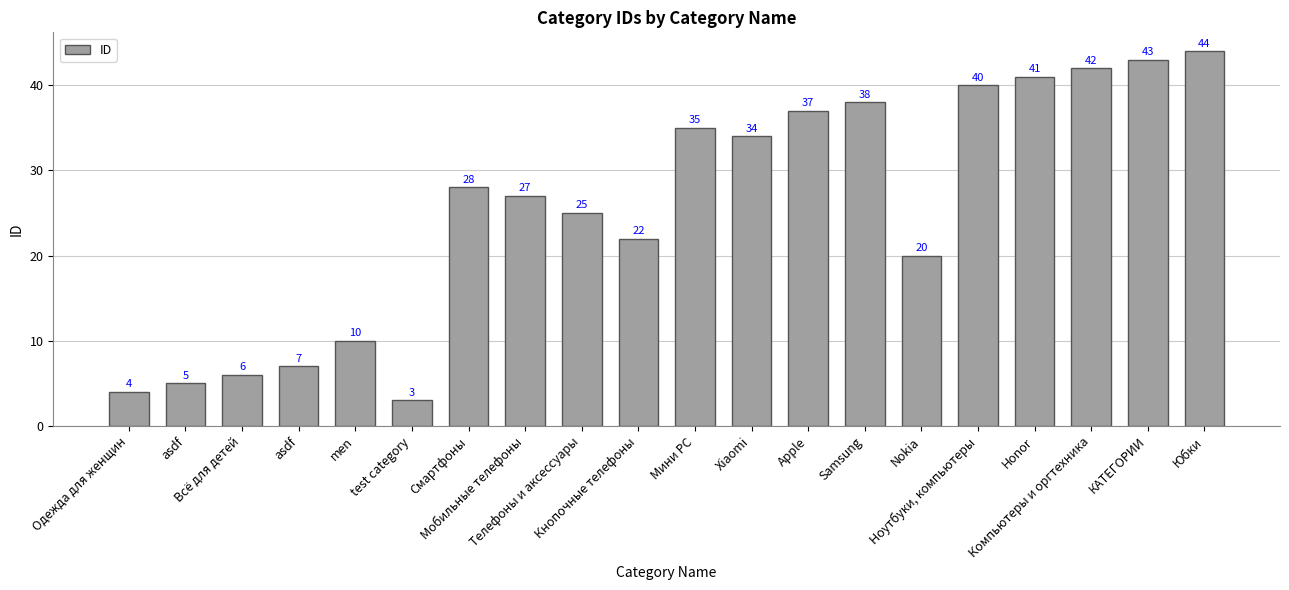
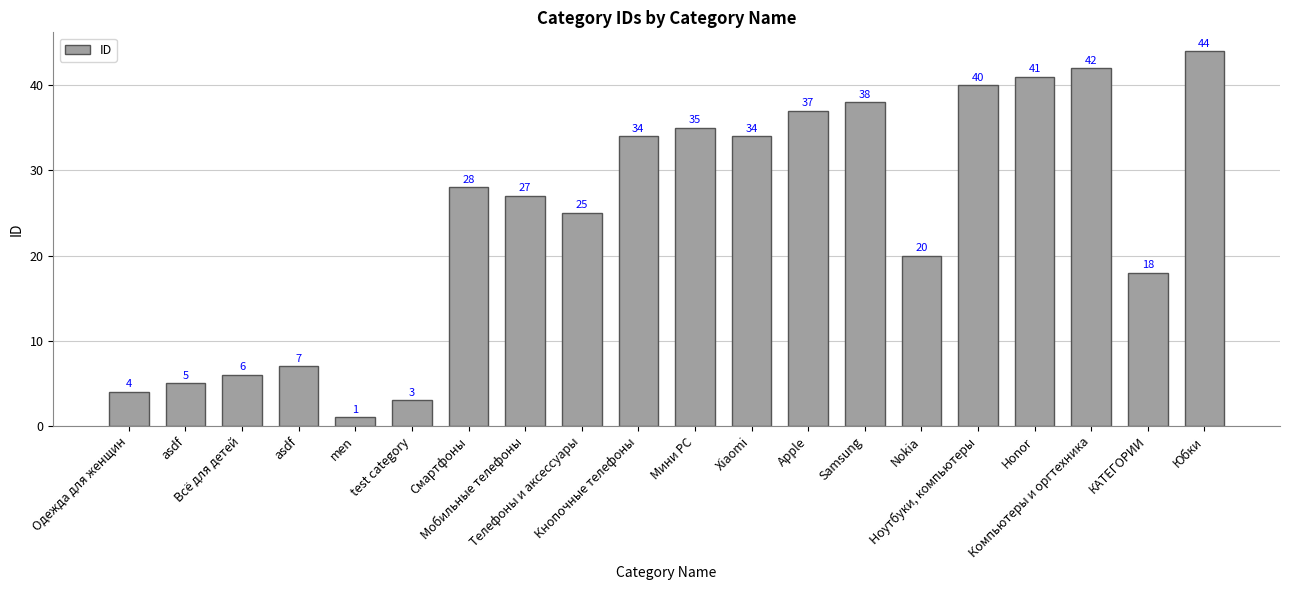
men: 10 -> 1
Кнопочные телефоны: 22 -> 34
КАТЕГОРИИ: 43 -> 18
